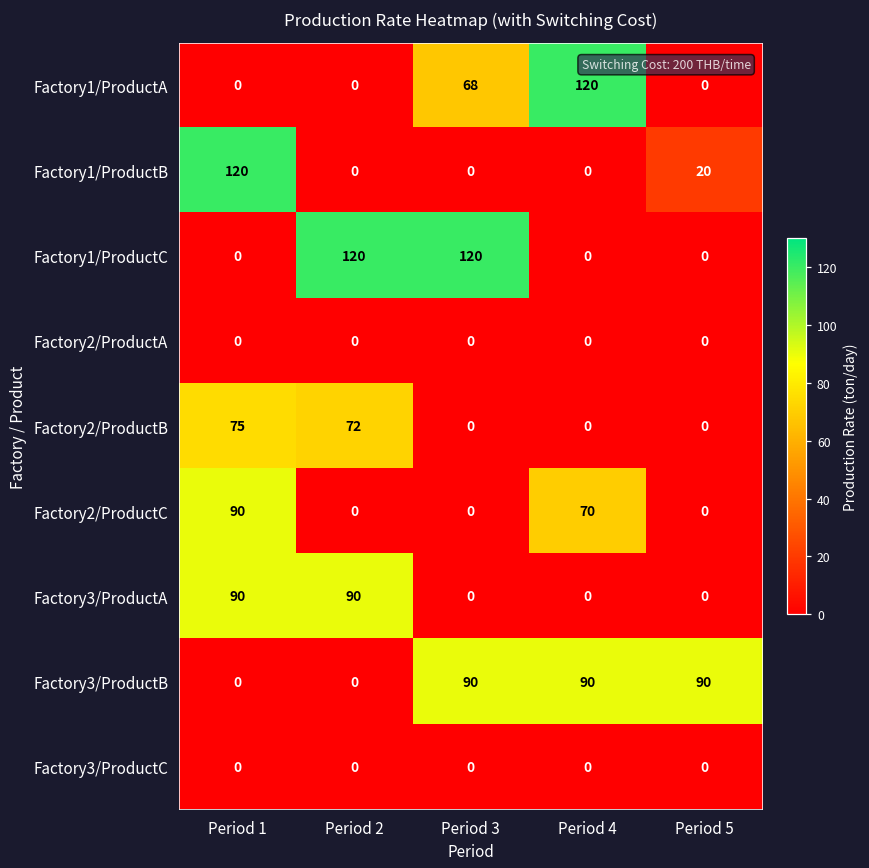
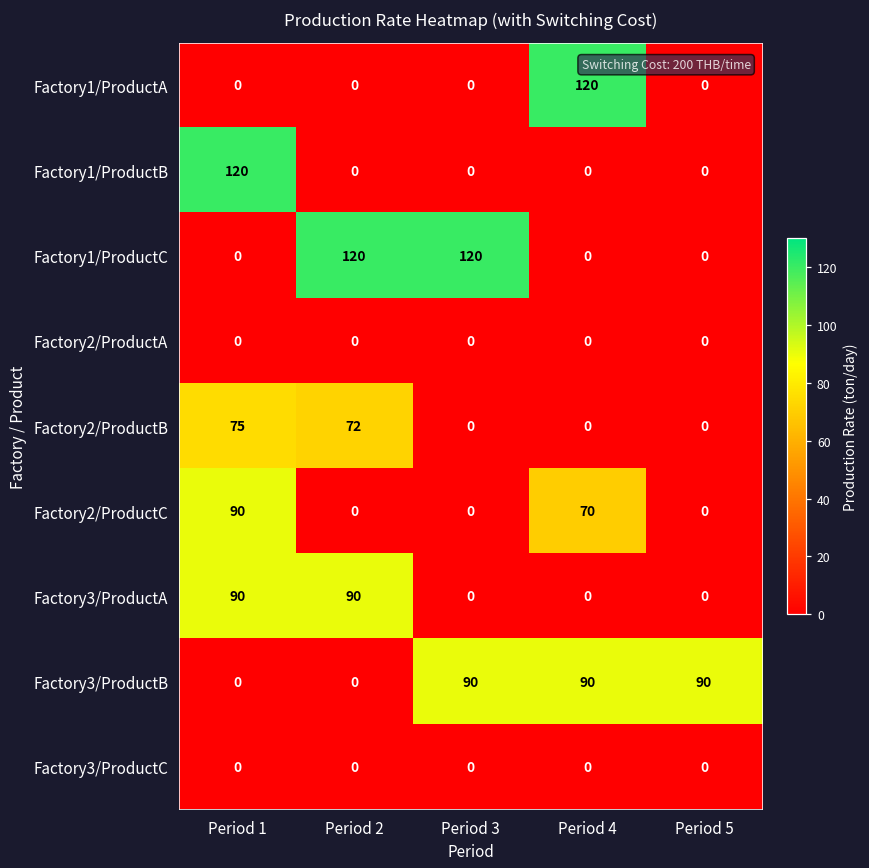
Factory1/ProductA, Period 3: 68 -> 0
Factory1/ProductB, Period 5: 20 -> 0
